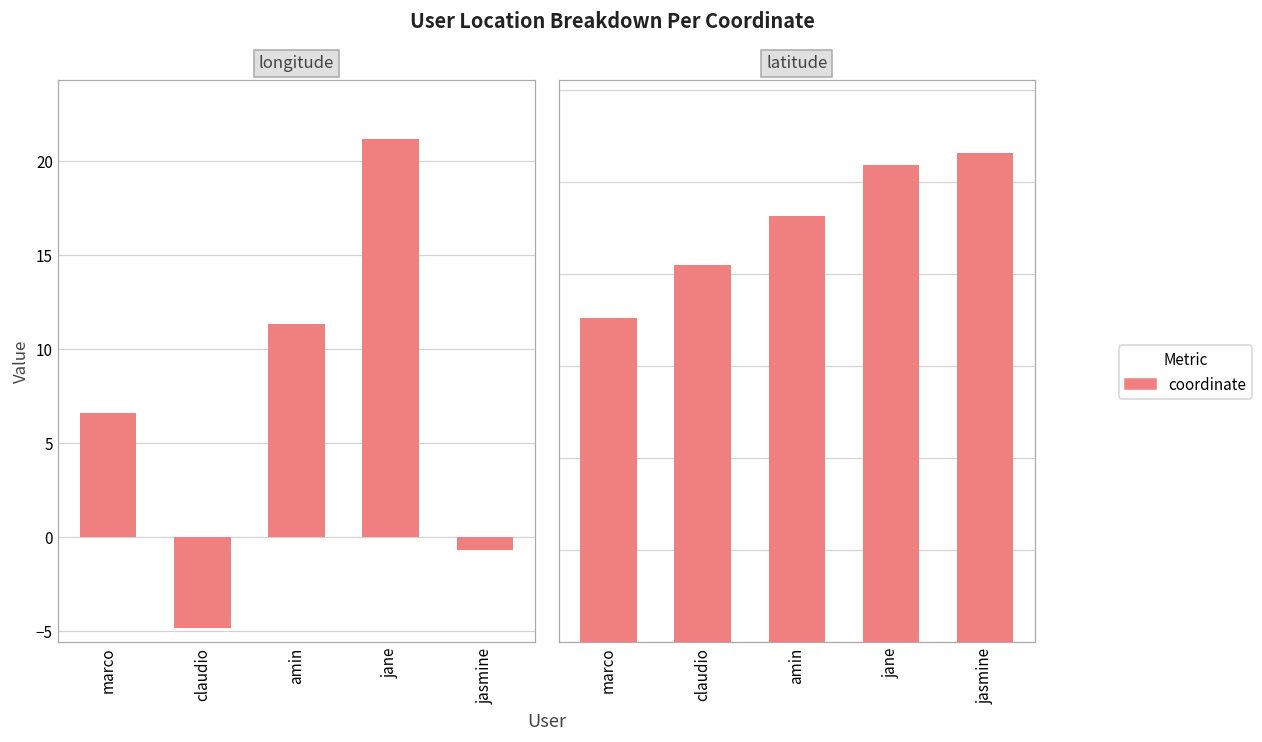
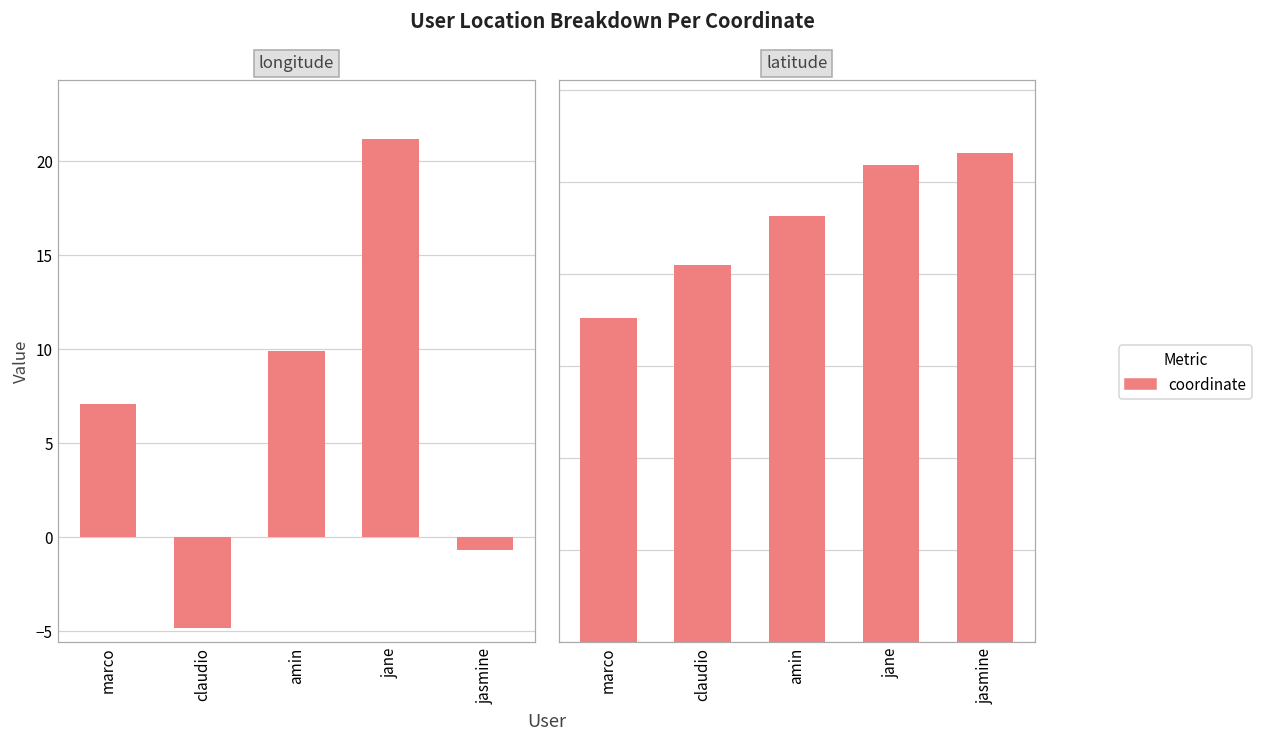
longitude, marco: 6.6 -> 7.1
longitude, amin: 11.3 -> 9.9
